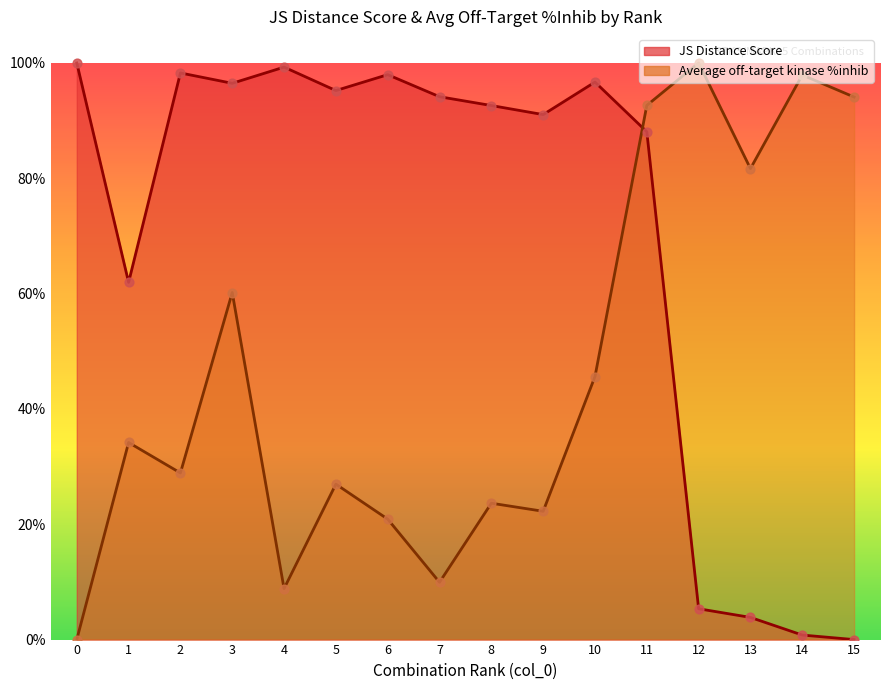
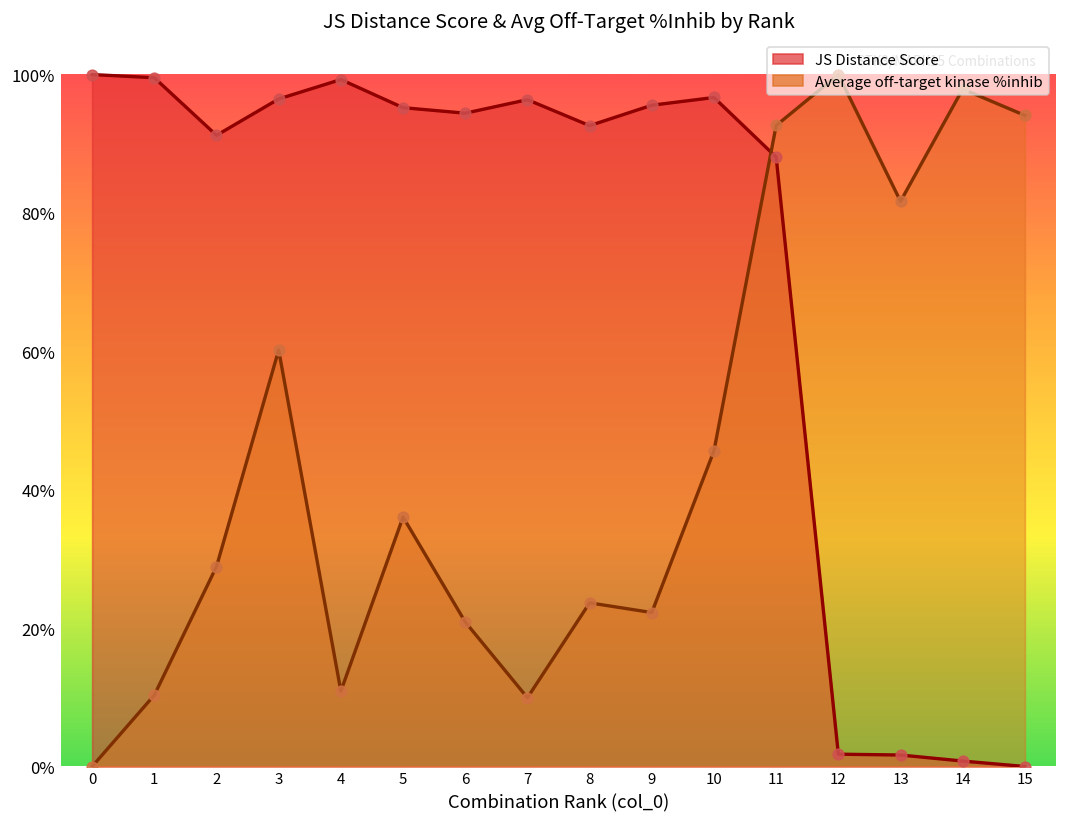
JS Distance Score, 1: 62% -> 100%
Average off-target kinase %inhib, 1: 34% -> 10%
JS Distance Score, 2: 98% -> 91%
Average off-target kinase %inhib, 4: 9% -> 11%
Average off-target kinase %inhib, 5: 27% -> 36%
JS Distance Score, 6: 98% -> 94%
JS Distance Score, 7: 94% -> 96%
JS Distance Score, 9: 91% -> 96%
JS Distance Score, 12: 5% -> 2%
JS Distance Score, 13: 4% -> 2%
